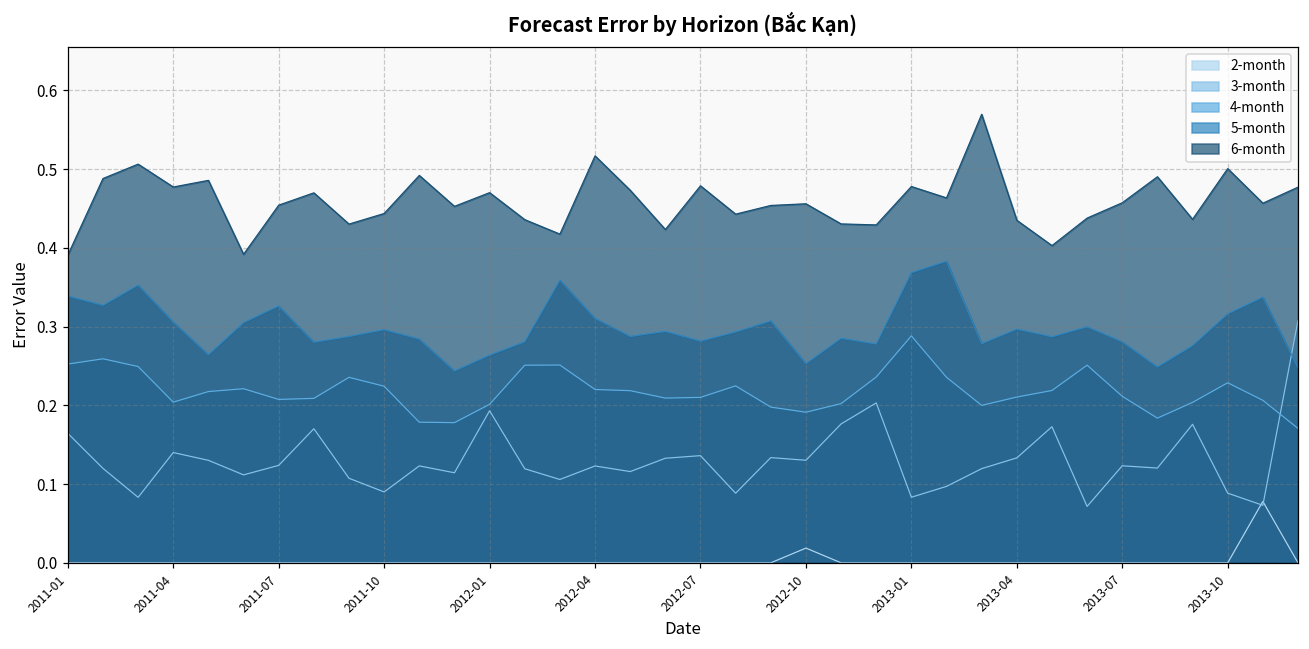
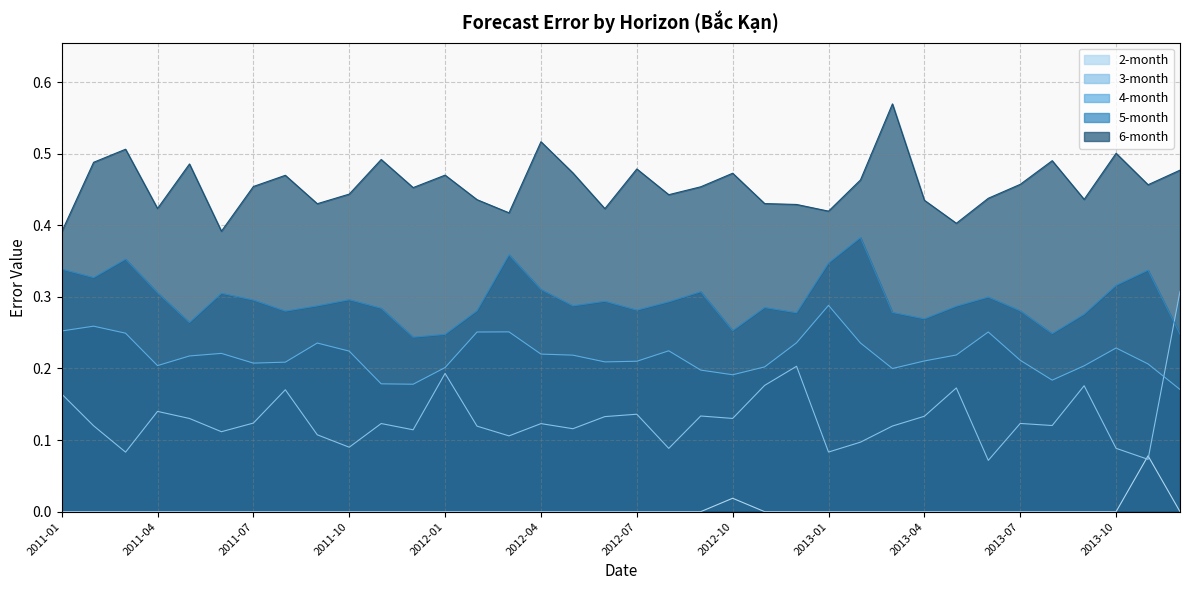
6-month, 2011-04: 0.48 -> 0.42
5-month, 2011-07: 0.33 -> 0.30
5-month, 2012-01: 0.26 -> 0.25
6-month, 2012-10: 0.46 -> 0.47
5-month, 2013-01: 0.37 -> 0.35
6-month, 2013-01: 0.48 -> 0.42
5-month, 2013-04: 0.30 -> 0.27
